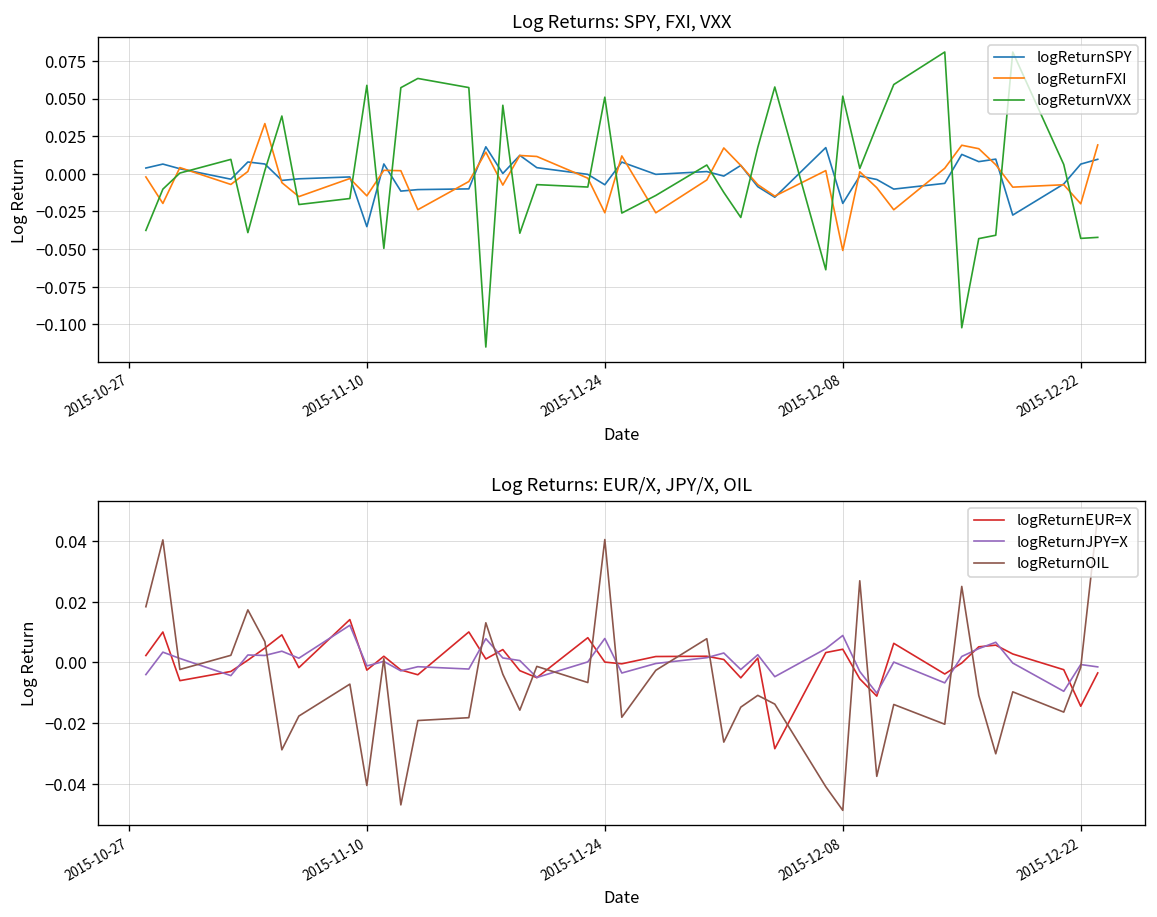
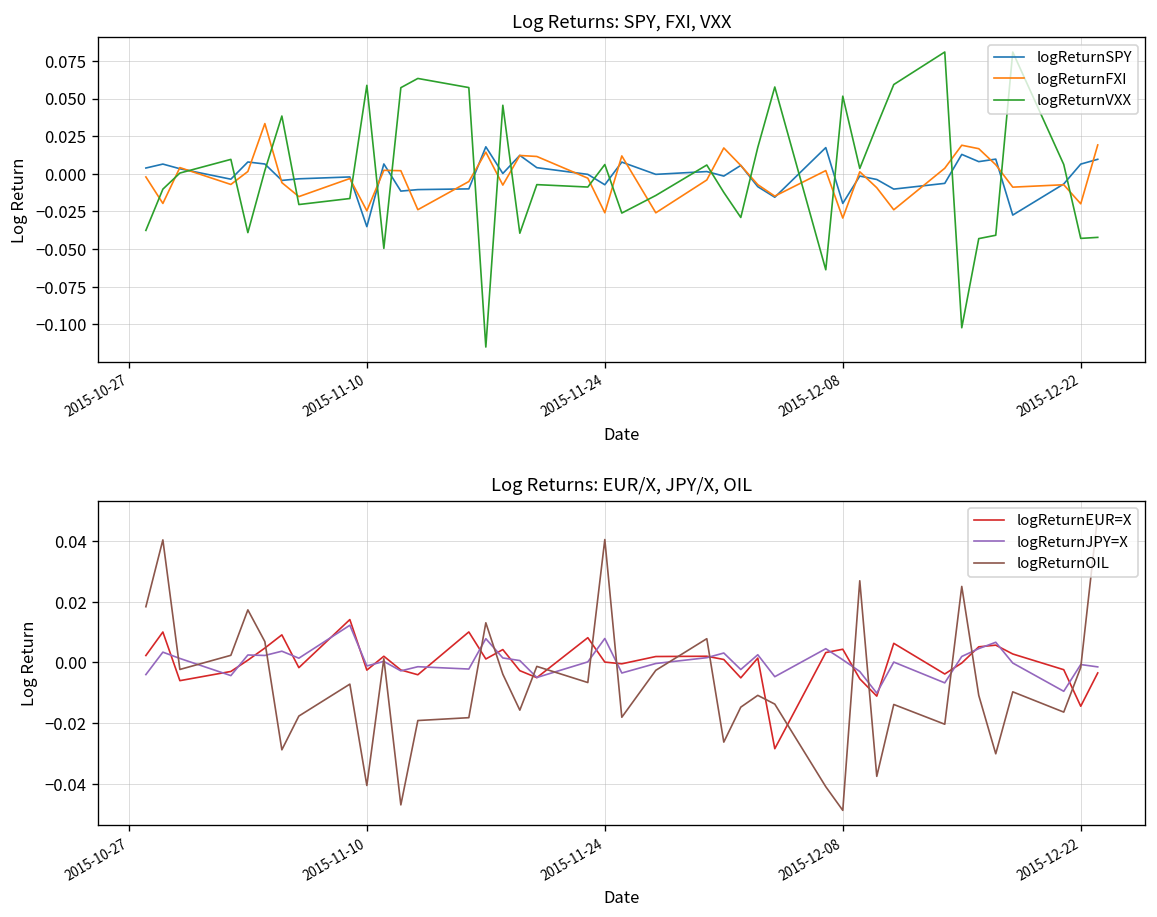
Log Returns: SPY, FXI, VXX, logReturnFXI, 2015-11-10: -0.015 -> -0.025
Log Returns: SPY, FXI, VXX, logReturnVXX, 2015-11-24: 0.051 -> 0.006
Log Returns: SPY, FXI, VXX, logReturnFXI, 2015-12-08: -0.051 -> -0.029
Log Returns: EUR/X, JPY/X, OIL, logReturnJPY=X, 2015-12-08: 0.009 -> 0.001
